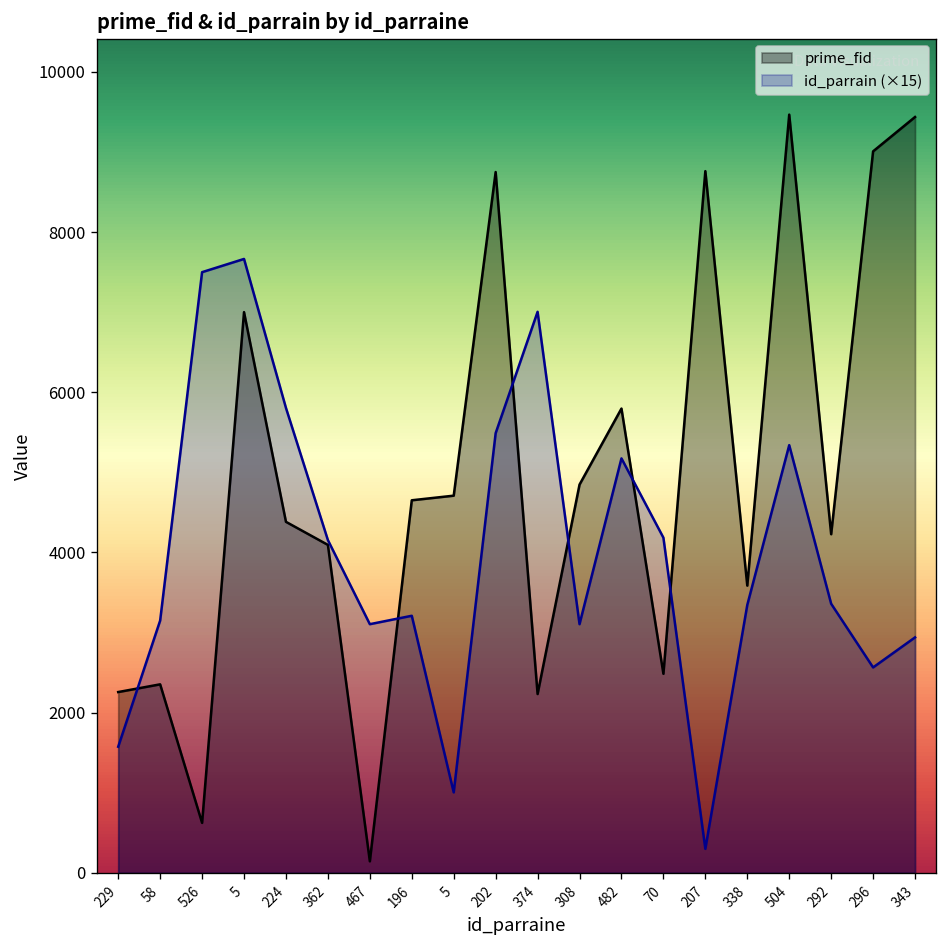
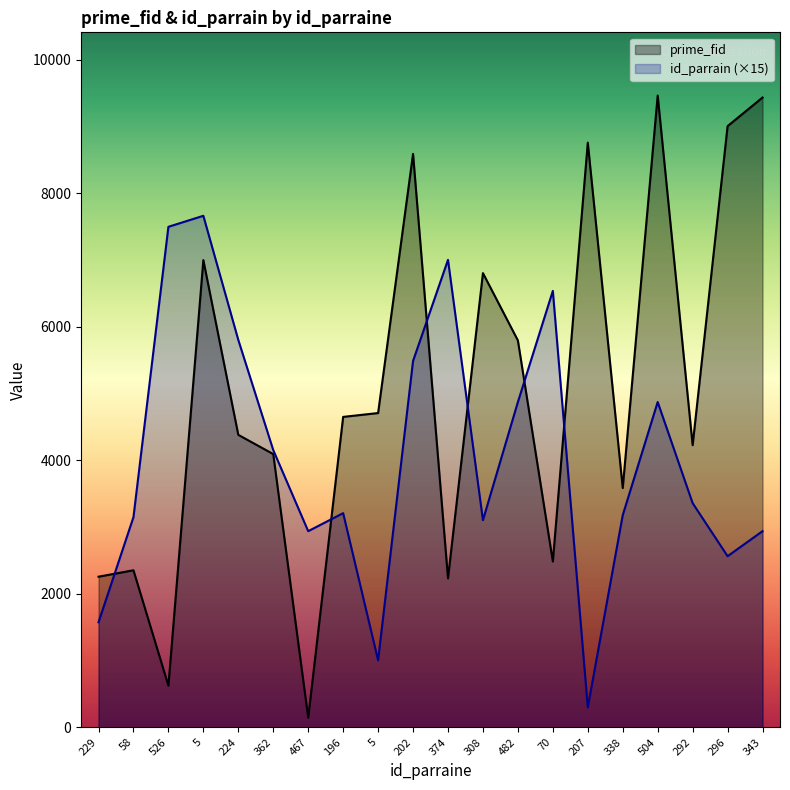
id_parrain (×15), 467: 3100 -> 2900
prime_fid, 202: 8700 -> 8600
prime_fid, 308: 4800 -> 6800
id_parrain (×15), 482: 5200 -> 4900
id_parrain (×15), 70: 4200 -> 6500
id_parrain (×15), 338: 3300 -> 3200
id_parrain (×15), 504: 5300 -> 4900
